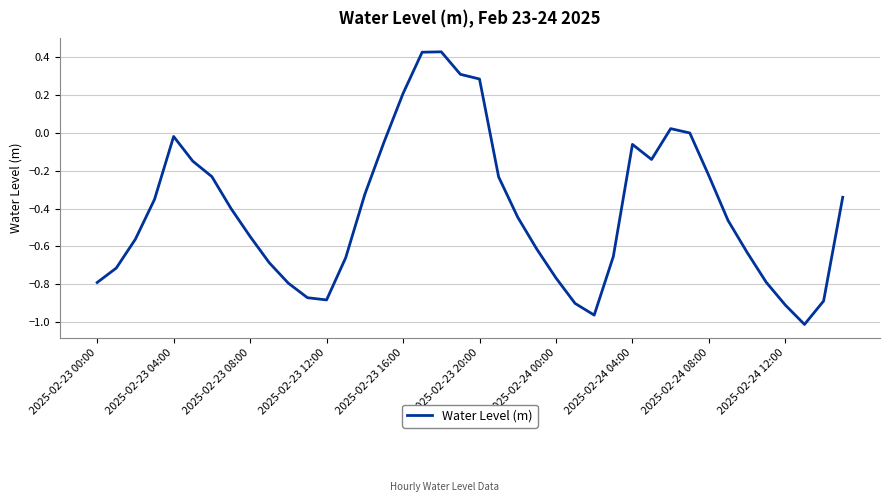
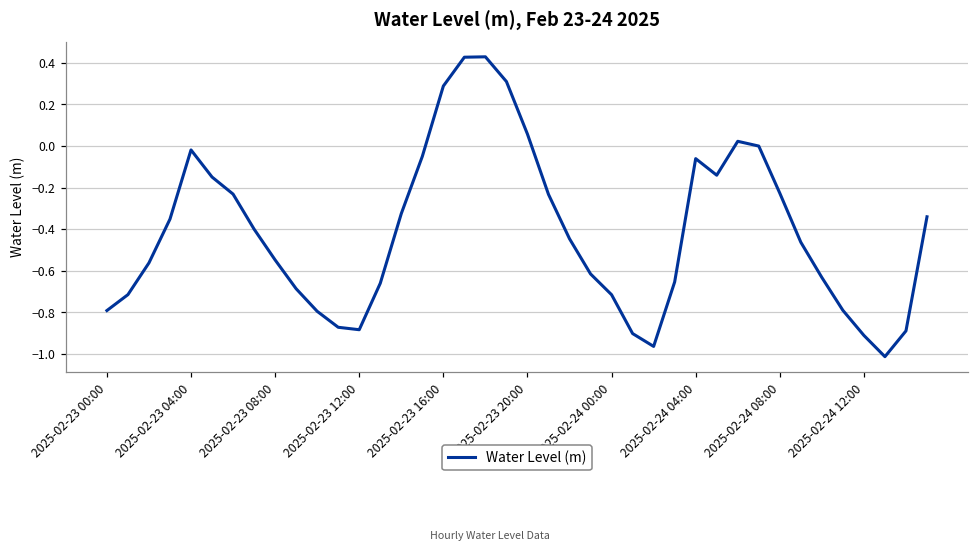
2025-02-23 16:00: 0.21 -> 0.29
2025-02-23 20:00: 0.29 -> 0.06
2025-02-24 00:00: -0.77 -> -0.71
